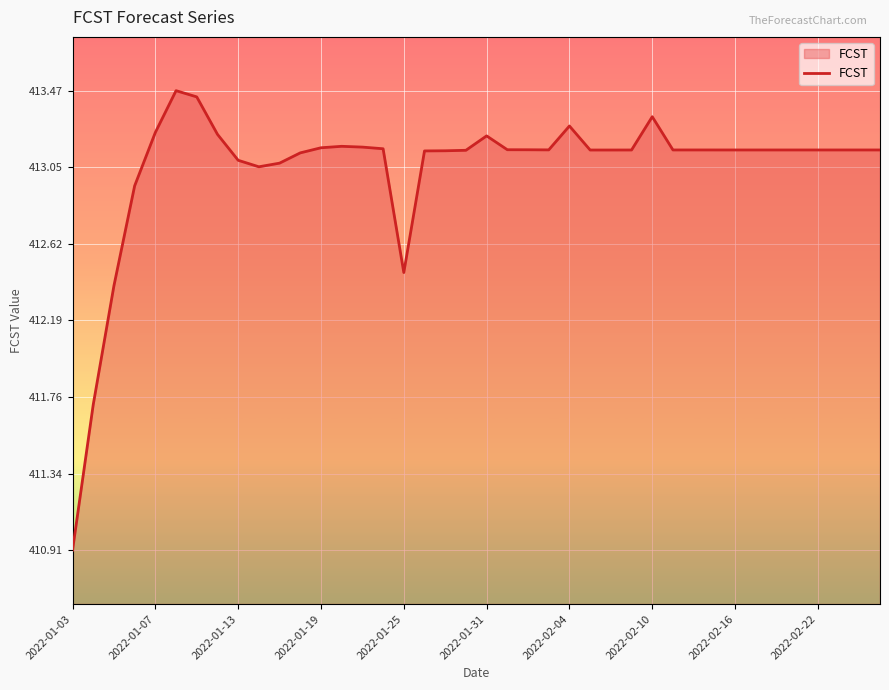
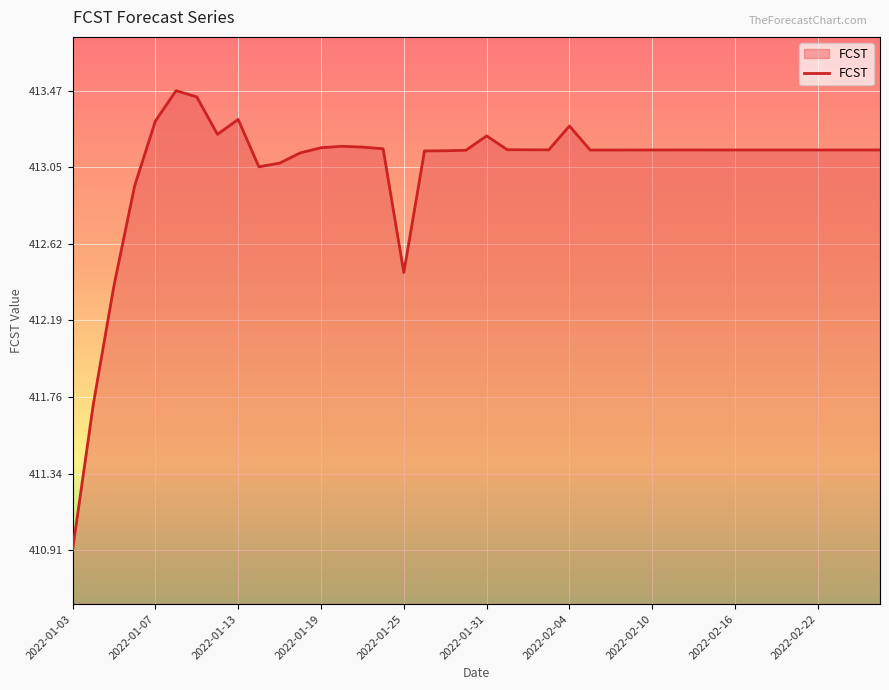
2022-01-07: 413.24 -> 413.30
2022-01-13: 413.08 -> 413.31
2022-02-10: 413.33 -> 413.14
